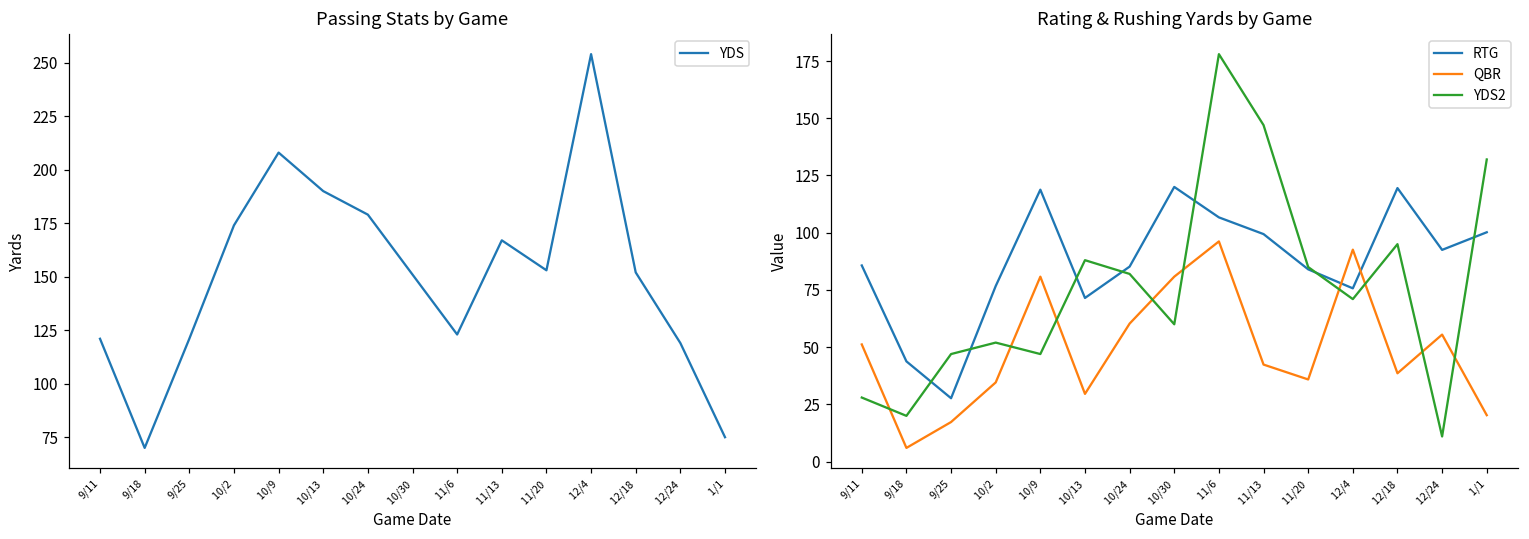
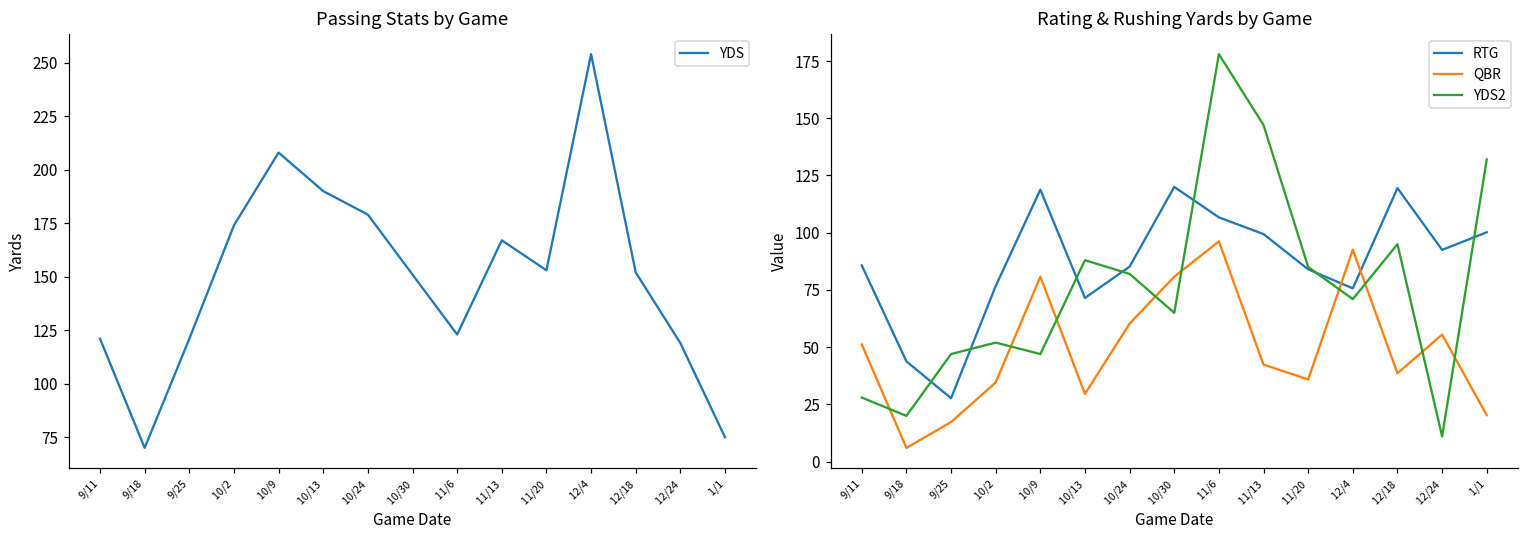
Rating & Rushing Yards by Game, YDS2, 10/30: 60 -> 65
